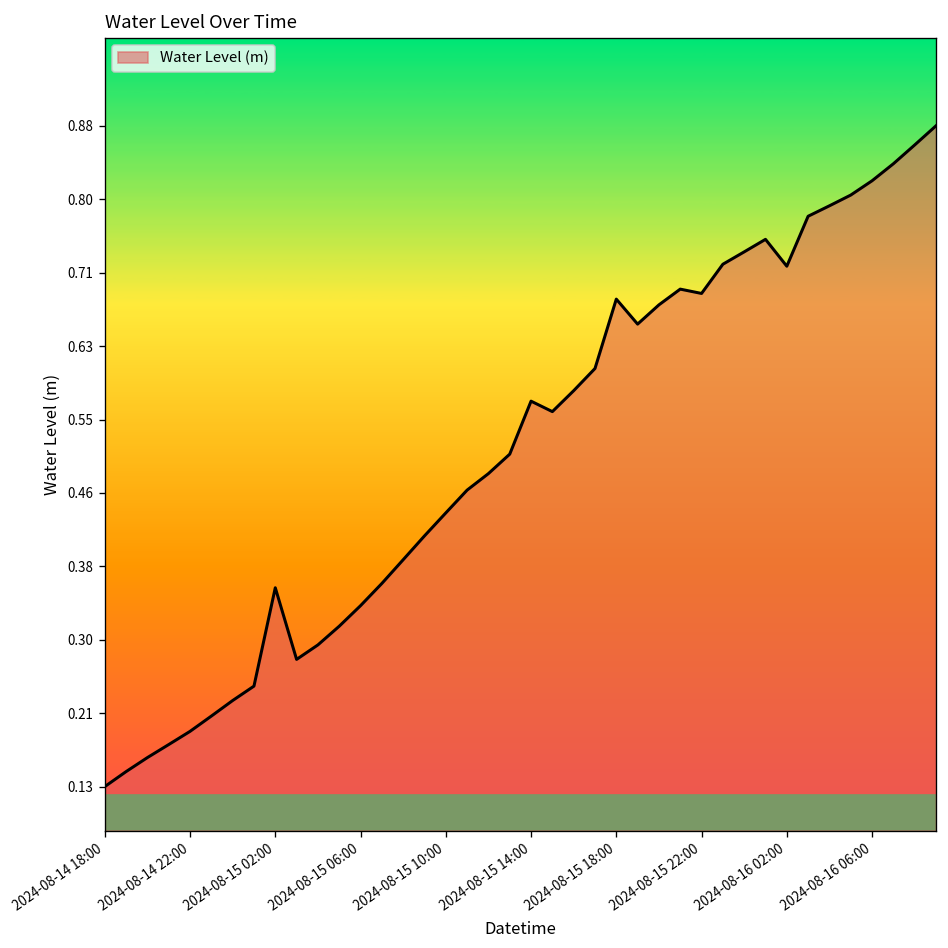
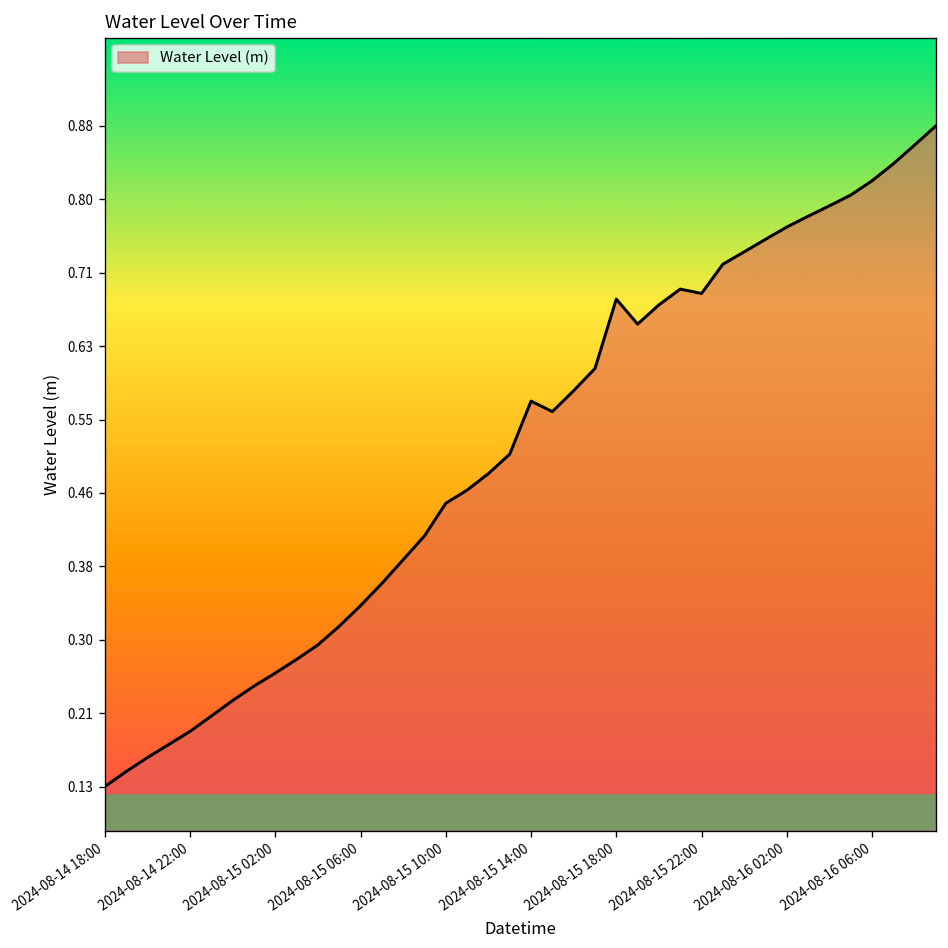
2024-08-15 02:00: 0.36 -> 0.26
2024-08-15 10:00: 0.44 -> 0.45
2024-08-16 02:00: 0.72 -> 0.77
